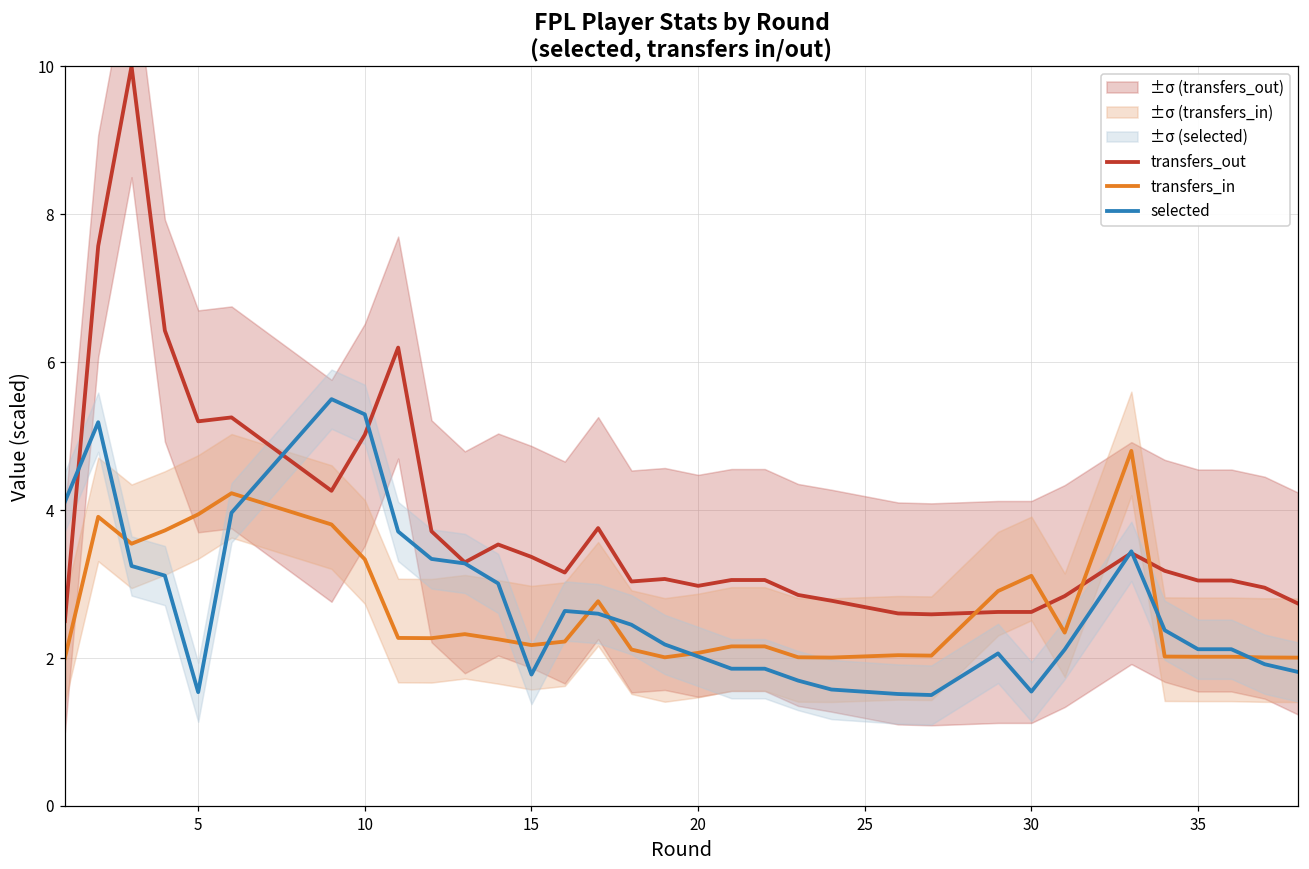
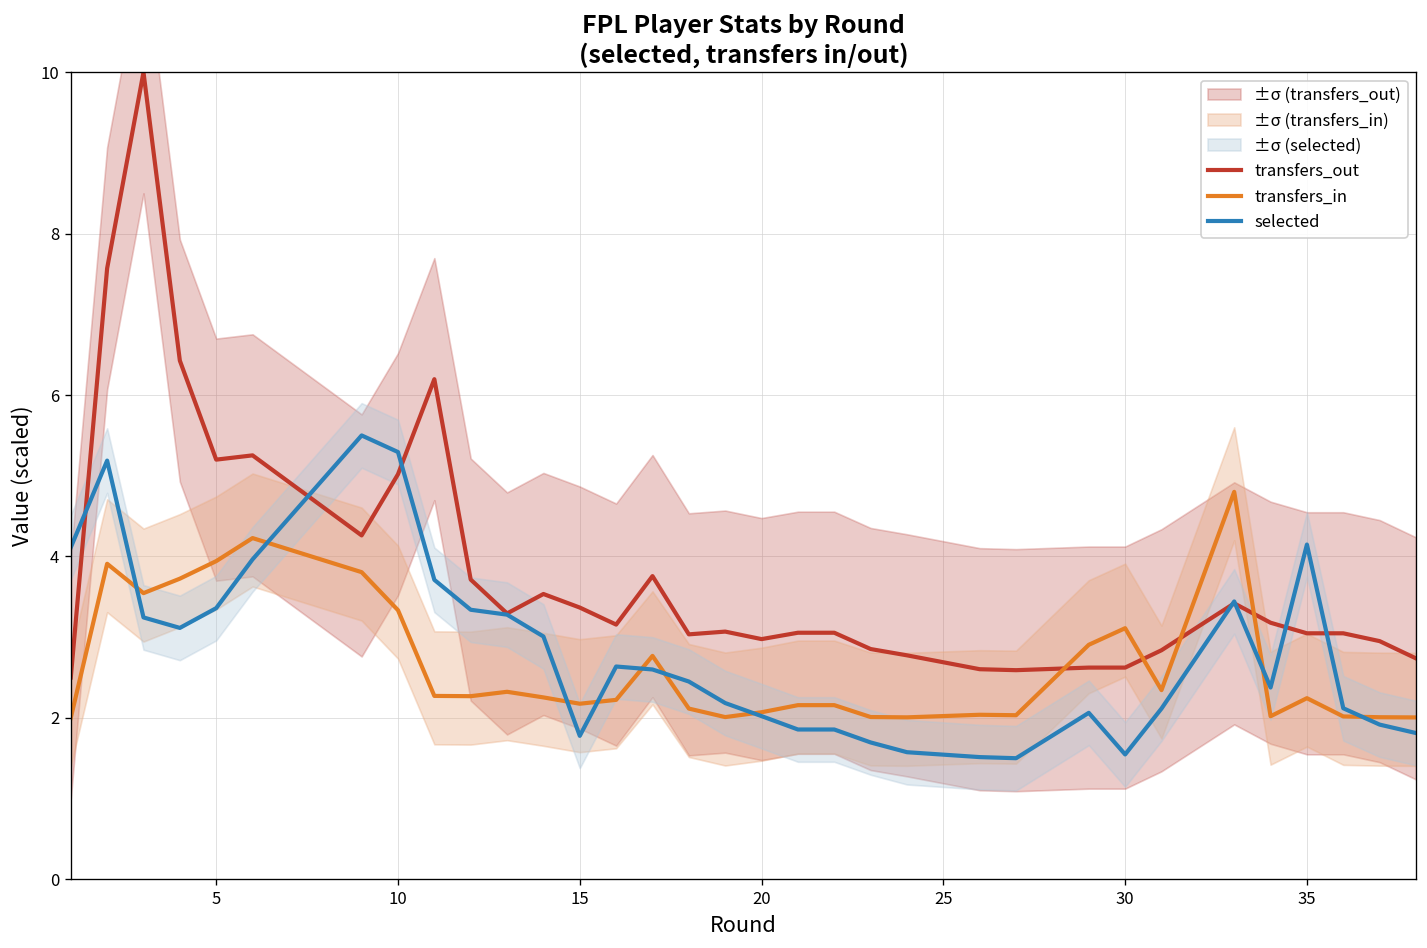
selected, 5: 1.5 -> 3.4
transfers_in, 35: 2.0 -> 2.2
selected, 35: 2.1 -> 4.1
